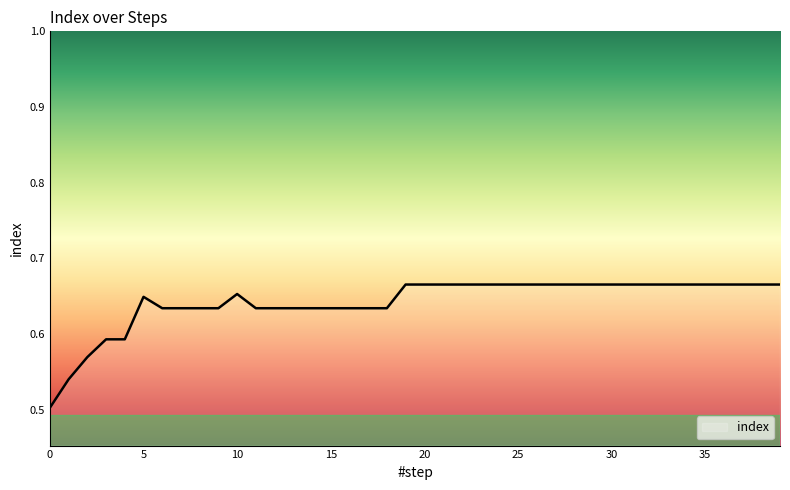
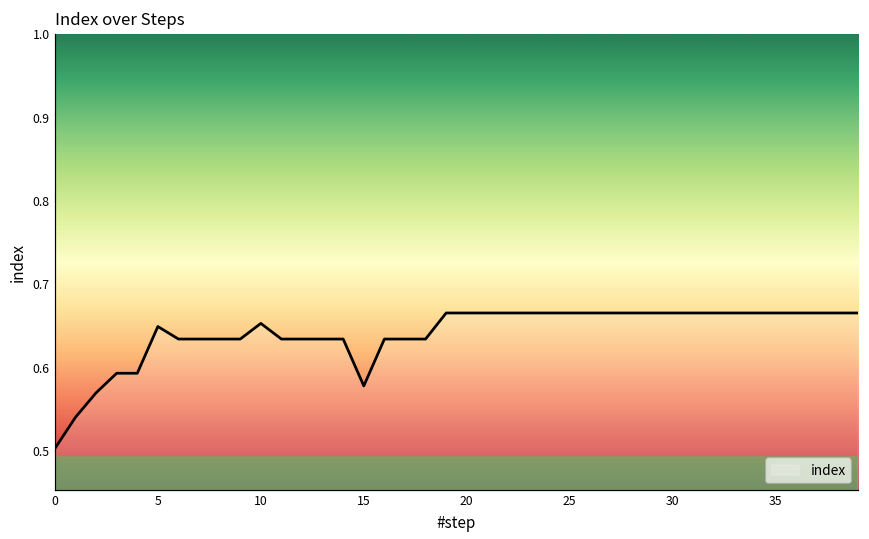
15: 0.63 -> 0.58
